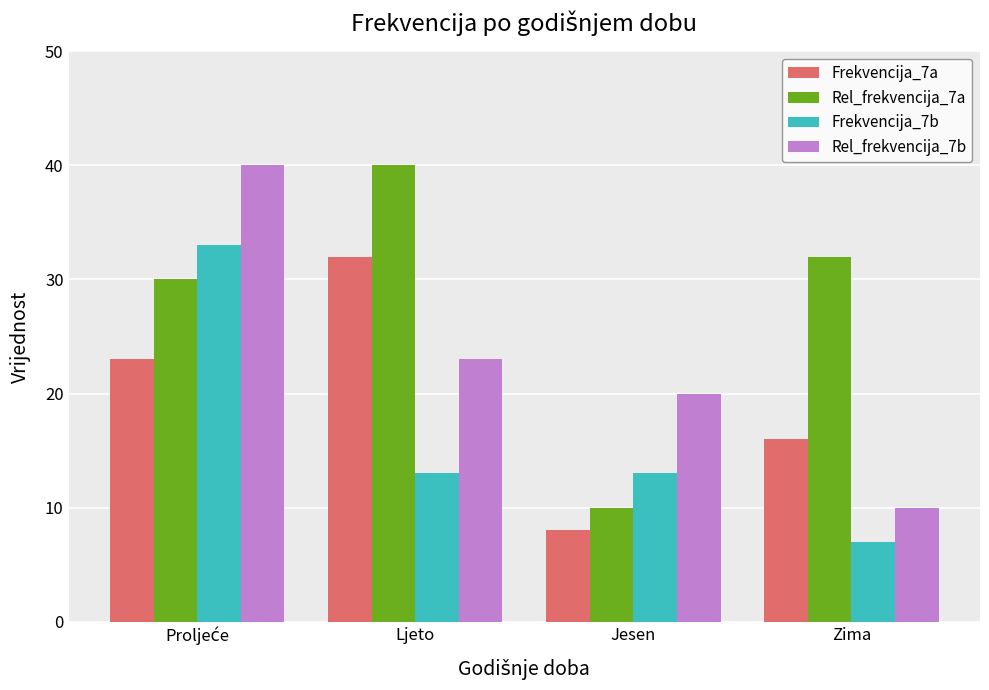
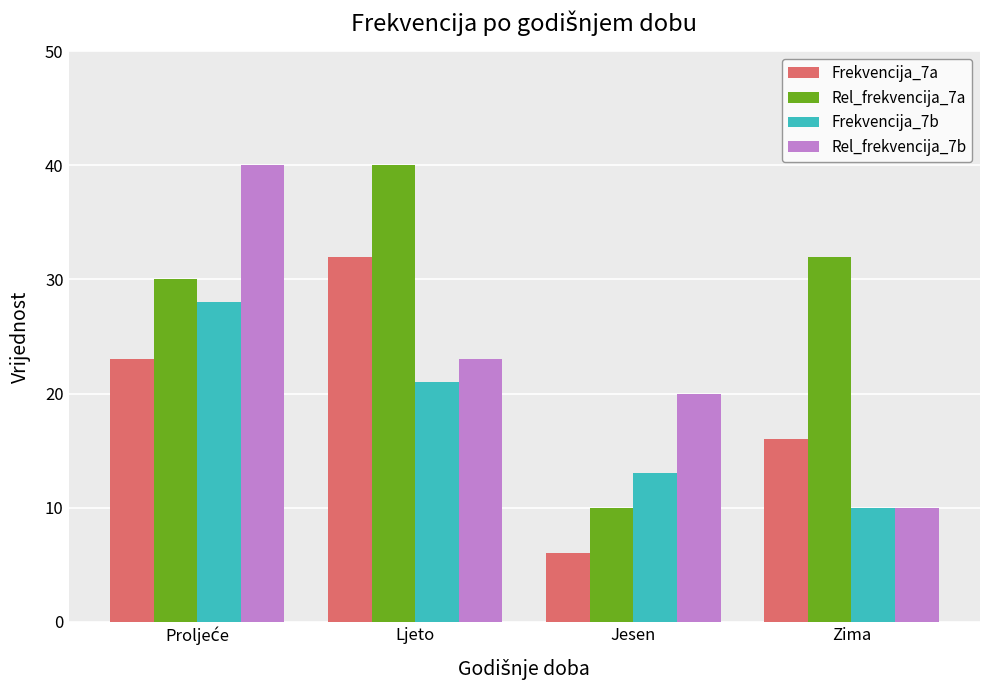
Frekvencija_7b, Proljeće: 33 -> 28
Frekvencija_7b, Ljeto: 13 -> 21
Frekvencija_7a, Jesen: 8 -> 6
Frekvencija_7b, Zima: 7 -> 10
